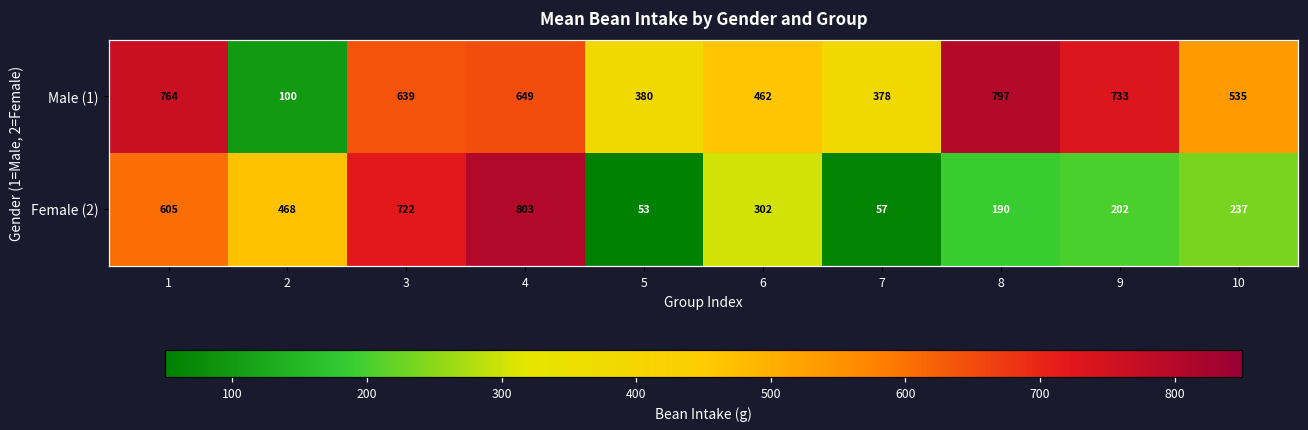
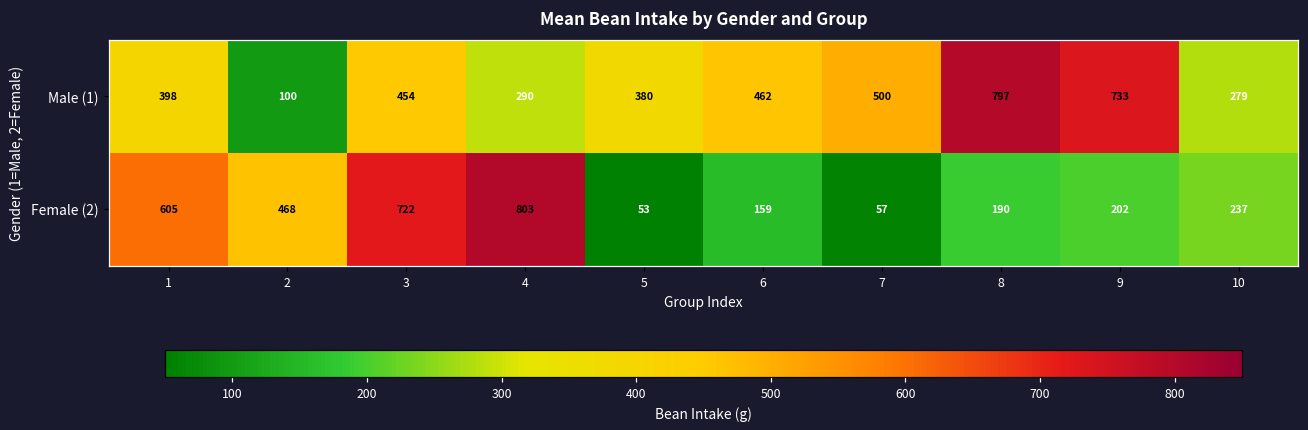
Male (1), 1: 764 -> 398
Male (1), 3: 639 -> 454
Male (1), 4: 649 -> 290
Male (1), 7: 378 -> 500
Male (1), 10: 535 -> 279
Female (2), 6: 302 -> 159
